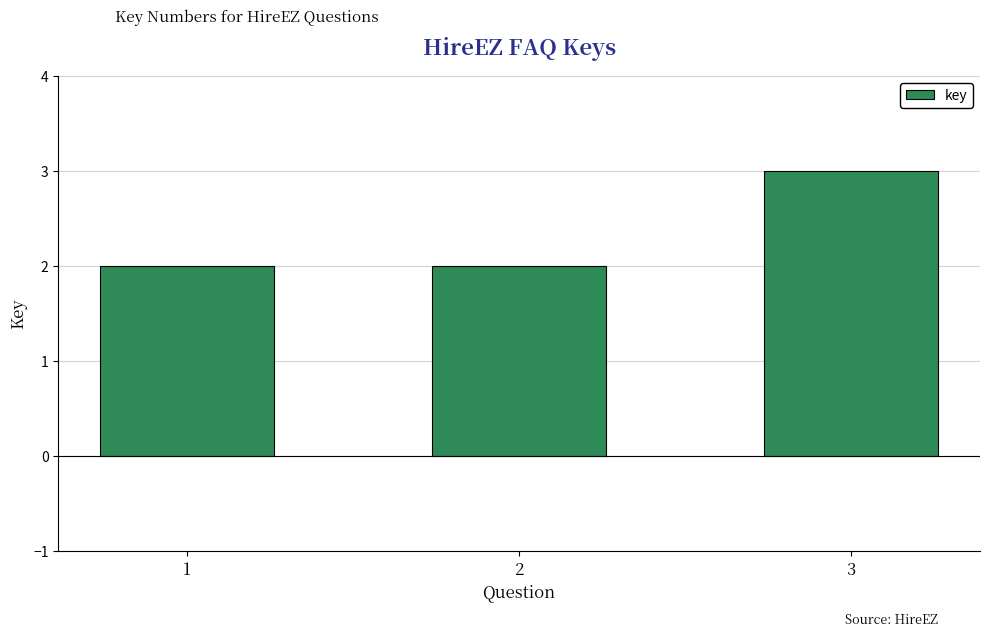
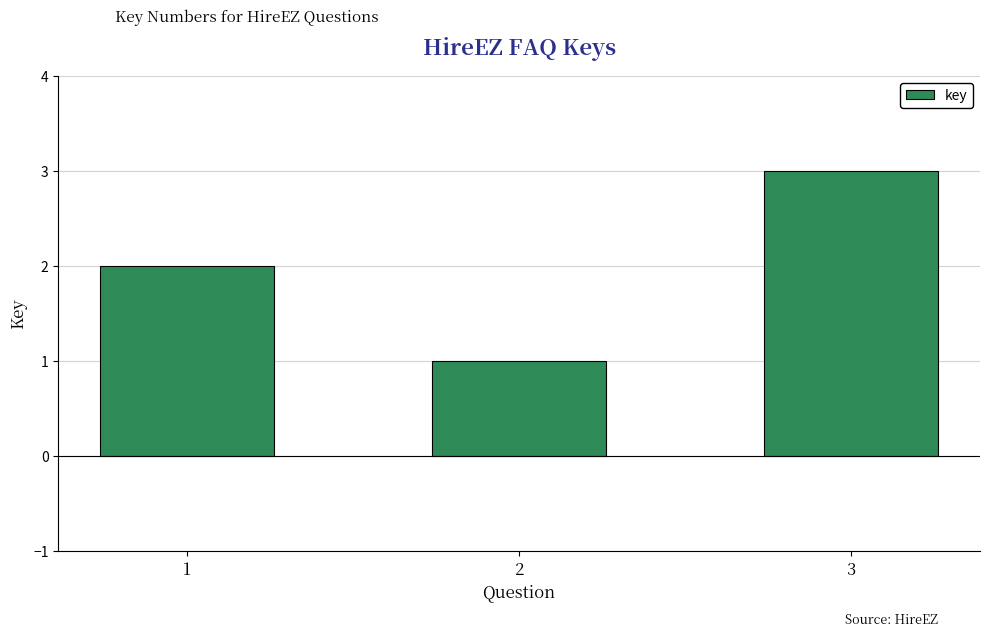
2: 2 -> 1
